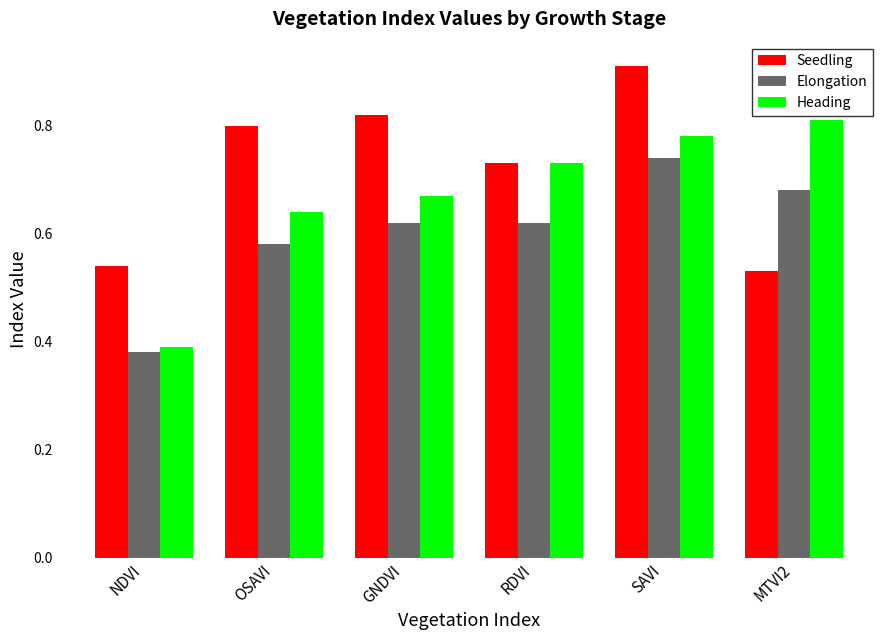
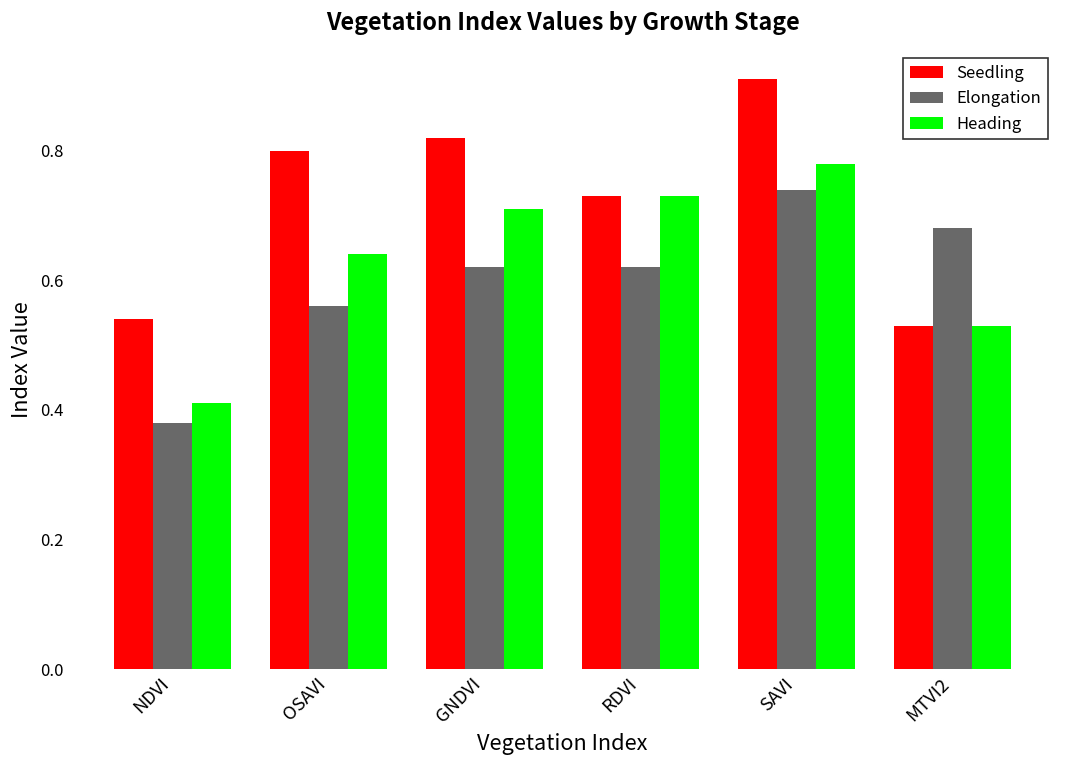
Heading, NDVI: 0.39 -> 0.41
Elongation, OSAVI: 0.58 -> 0.56
Heading, GNDVI: 0.67 -> 0.71
Heading, MTVI2: 0.81 -> 0.53
